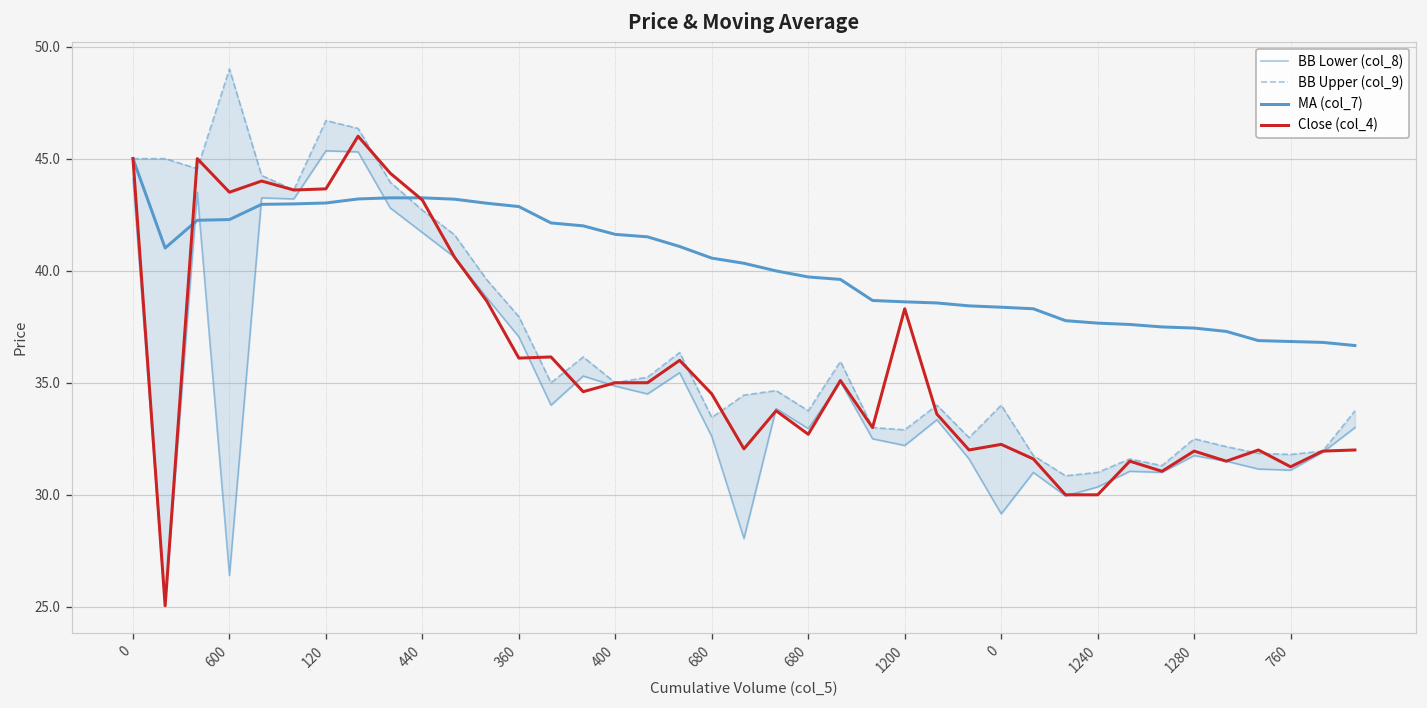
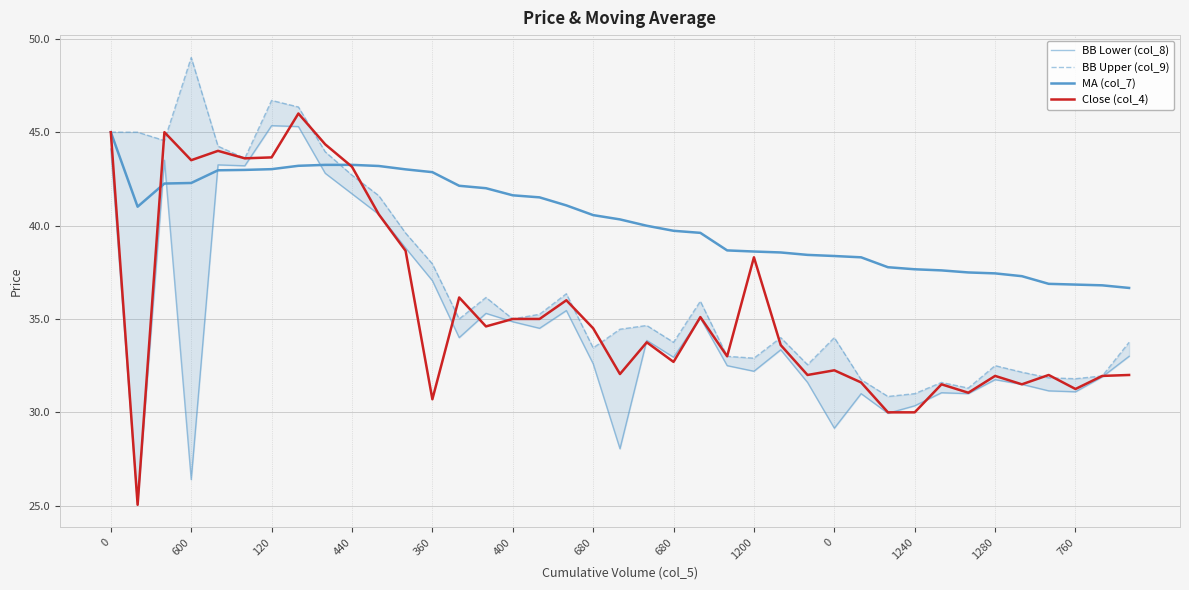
Close (col_4), 360: 36.1 -> 30.7
